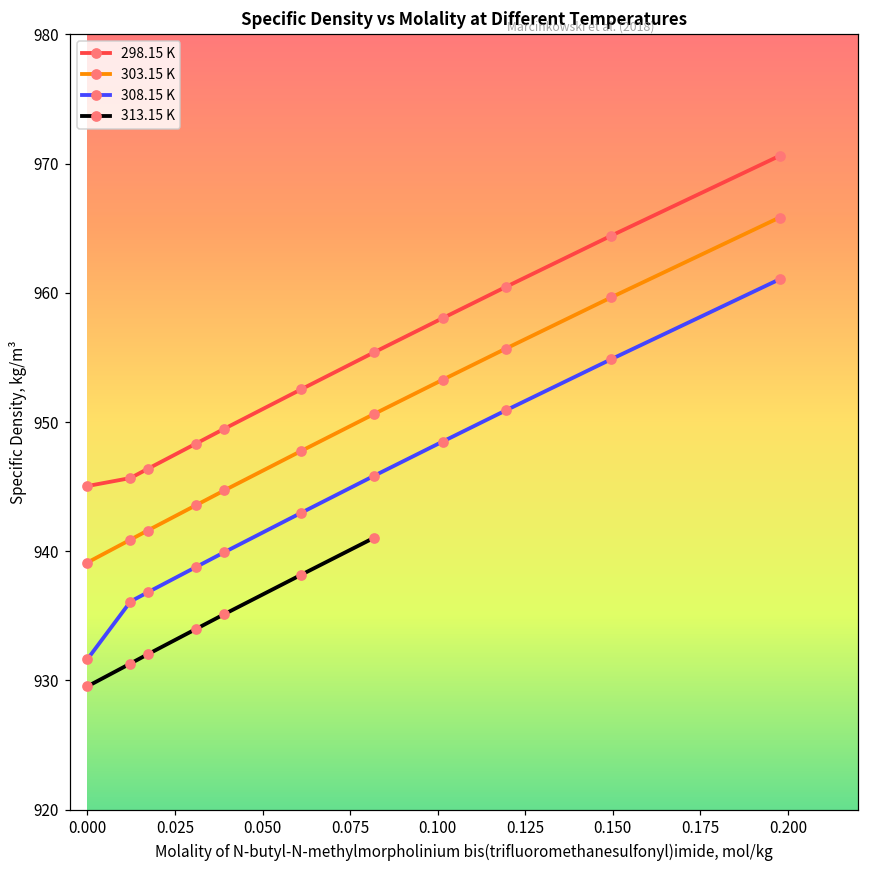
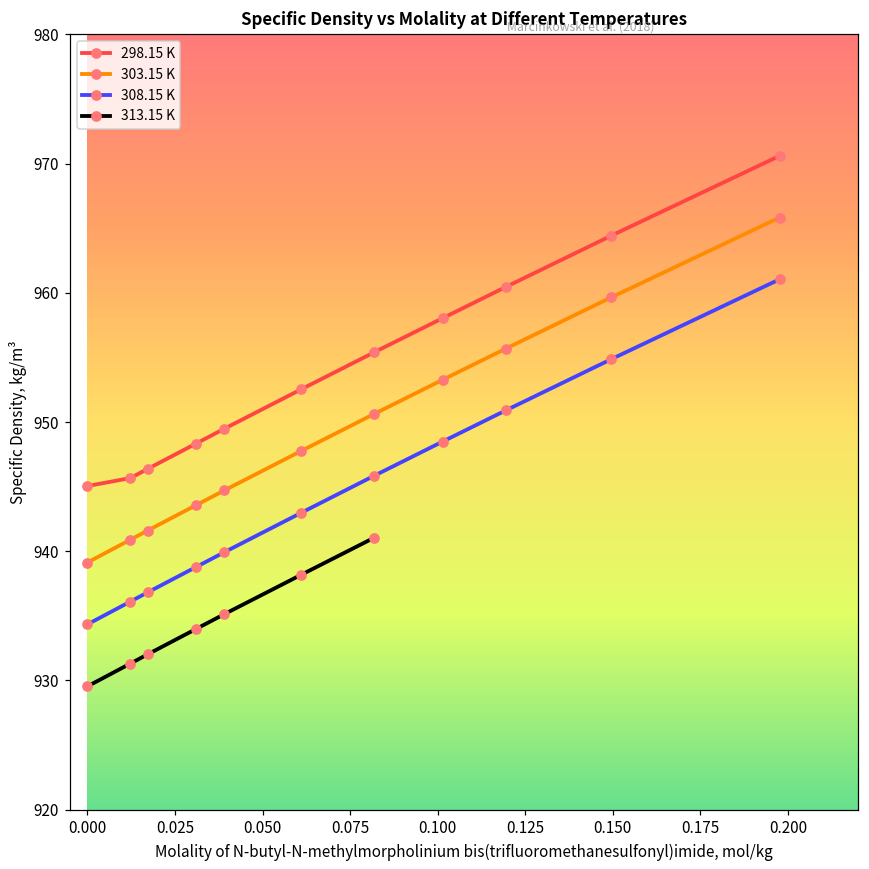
308.15 K, 0.000: 931.6 -> 934.3
